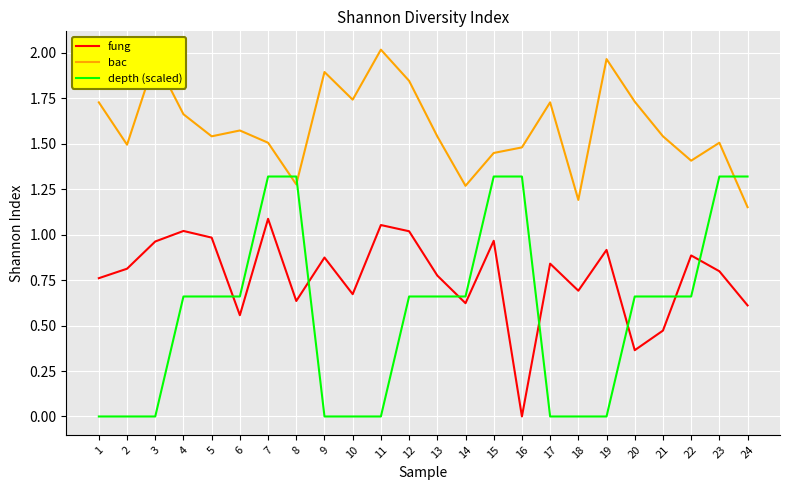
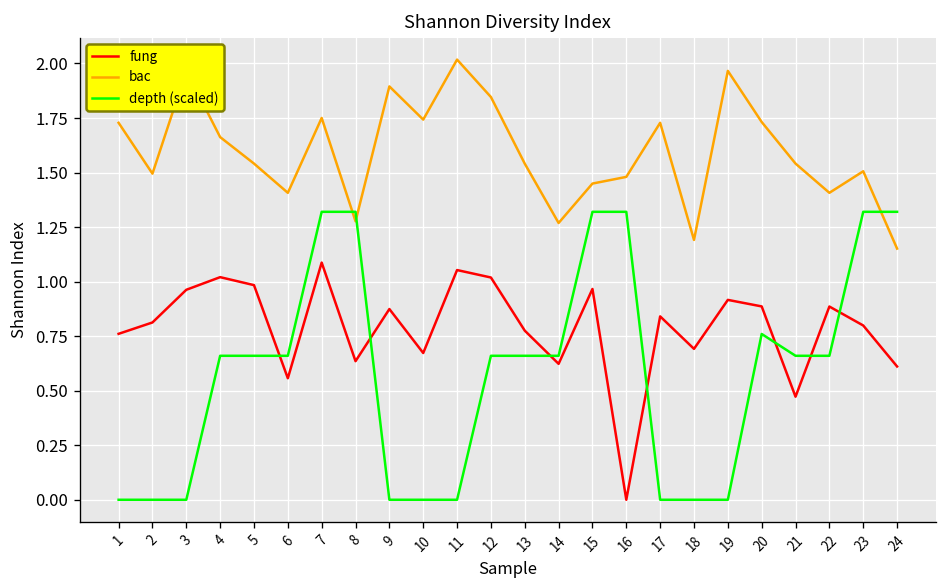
bac, 6: 1.57 -> 1.41
bac, 7: 1.51 -> 1.75
fung, 20: 0.36 -> 0.89
depth (scaled), 20: 0.66 -> 0.76
